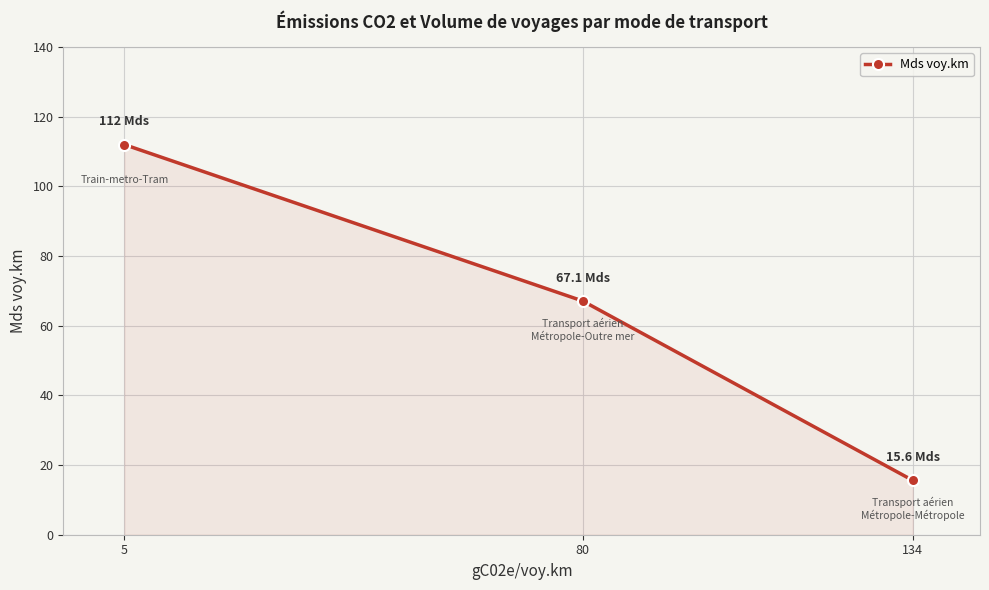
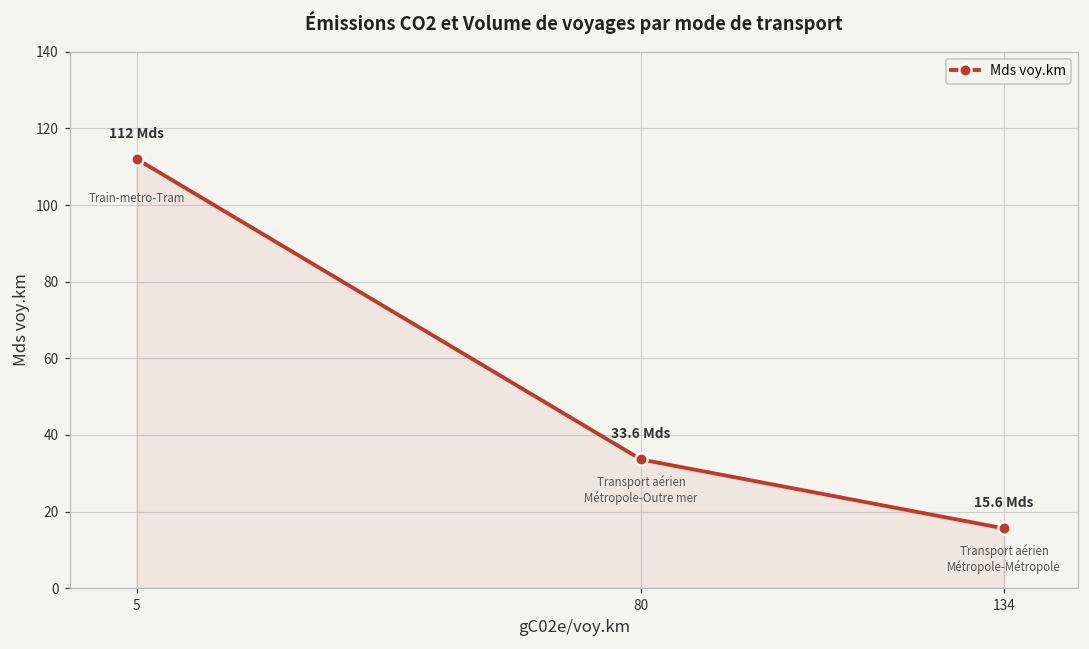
80: 67.1 -> 33.6
